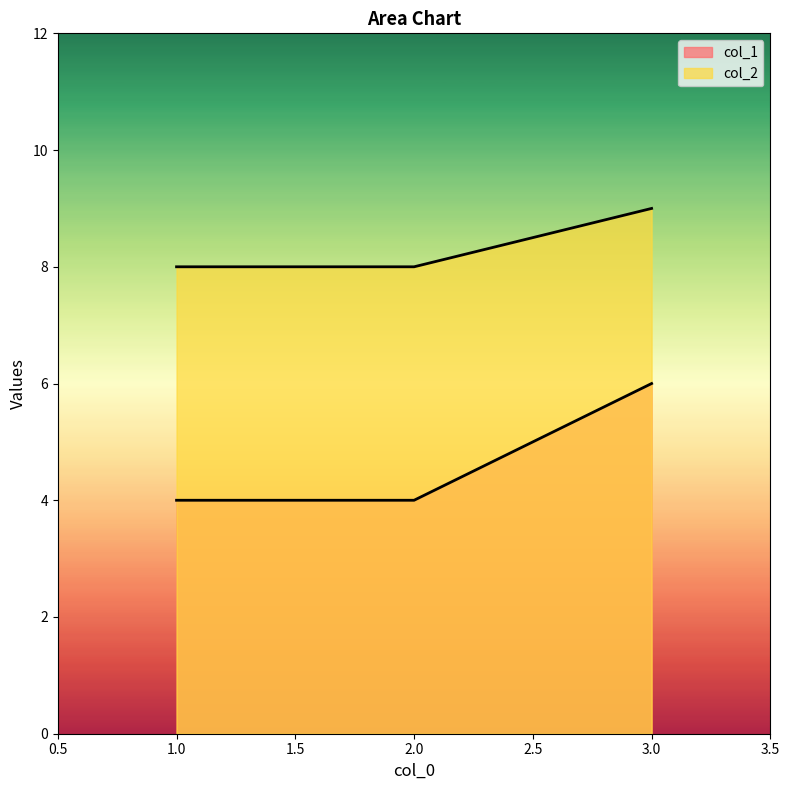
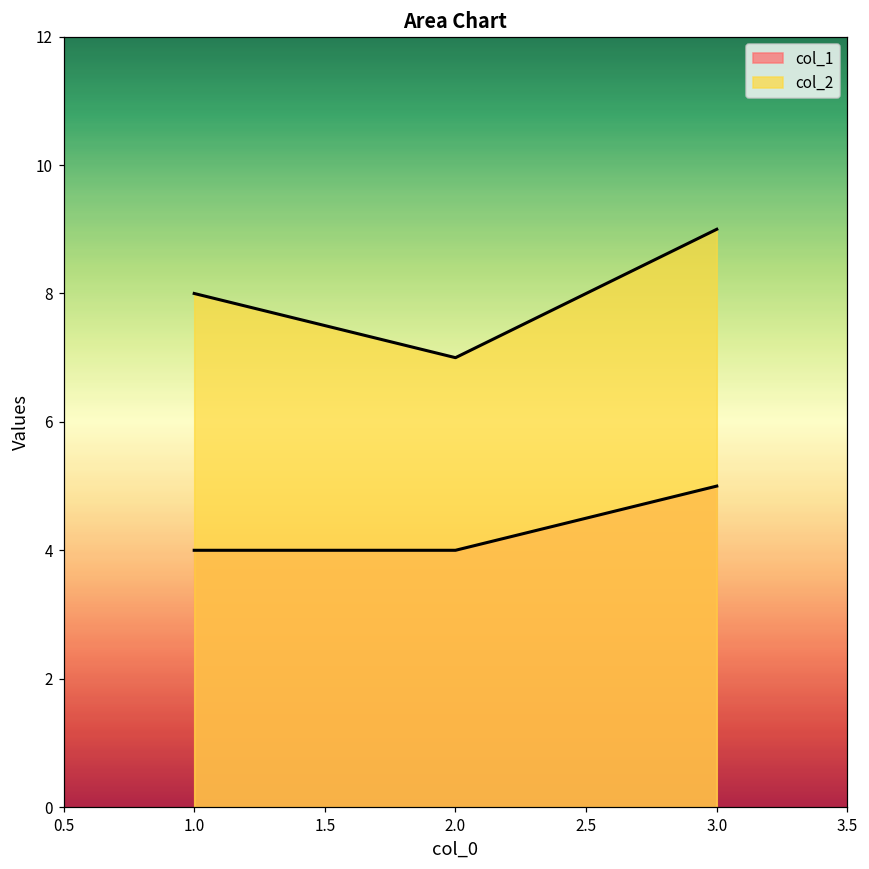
col_2, 2.0: 8 -> 7
col_1, 3.0: 6 -> 5
